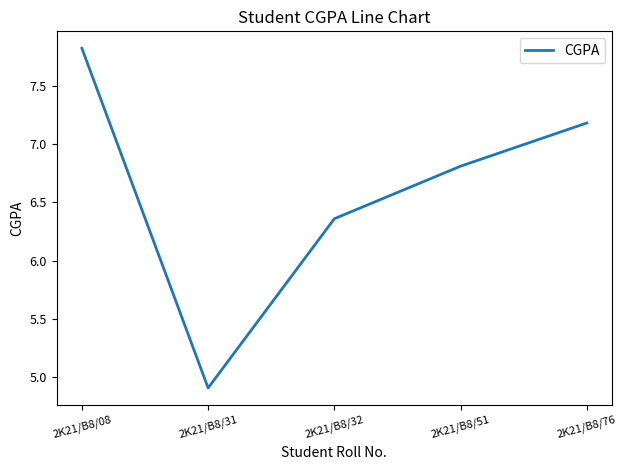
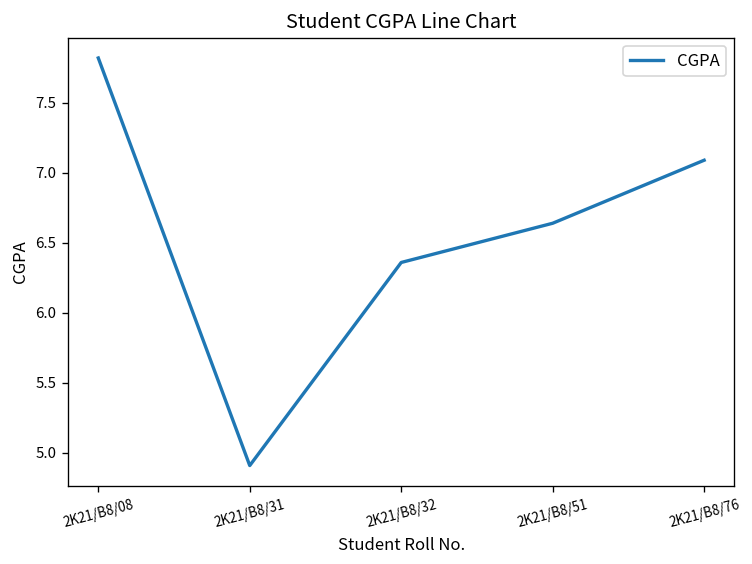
2K21/B8/51: 6.81 -> 6.64
2K21/B8/76: 7.18 -> 7.09
